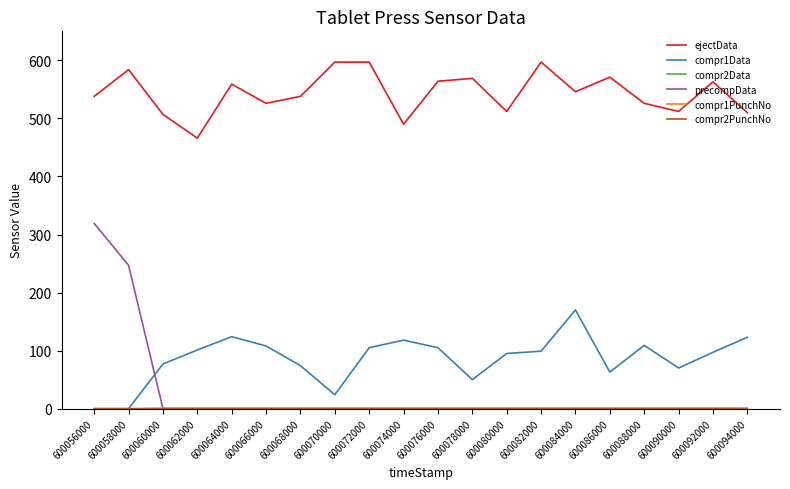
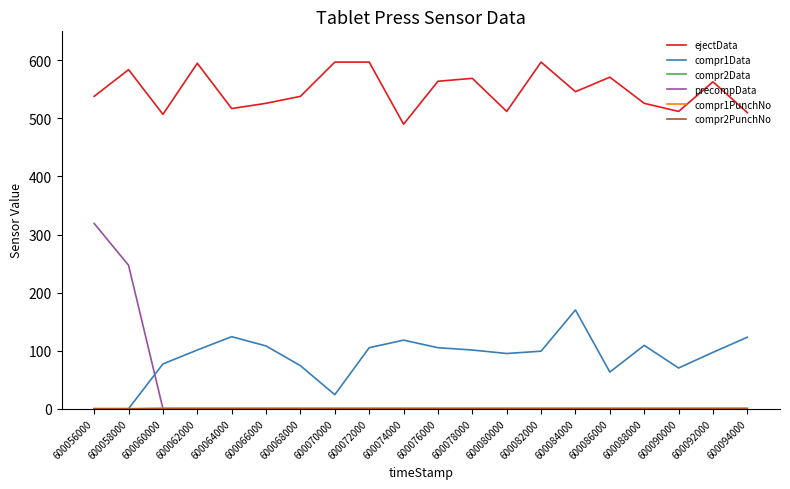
ejectData, 600062000: 470 -> 600
ejectData, 600064000: 560 -> 520
compr1Data, 600078000: 50 -> 100
